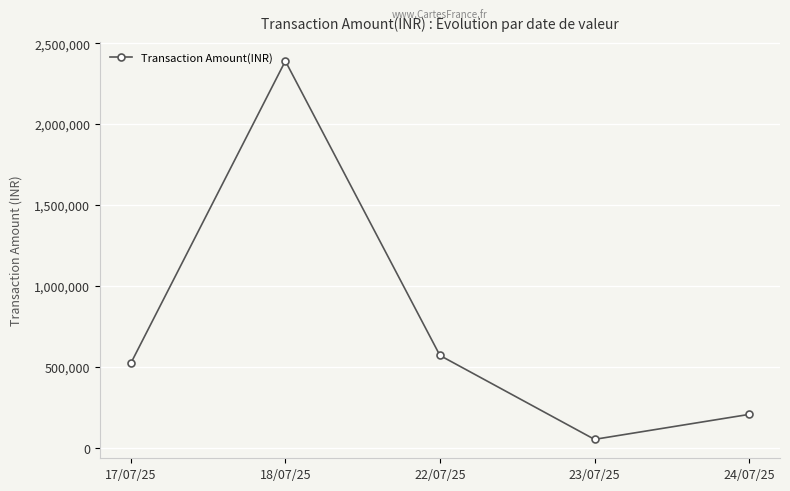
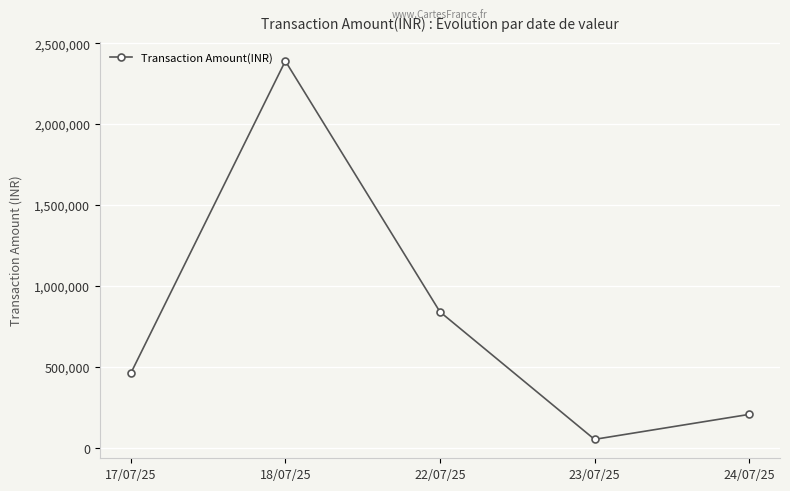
17/07/25: 520,000 -> 460,000
22/07/25: 570,000 -> 840,000
